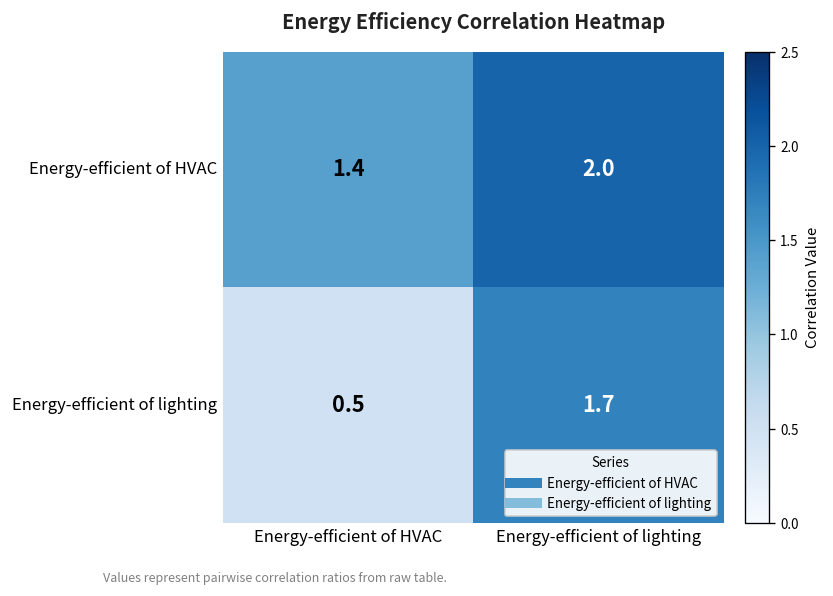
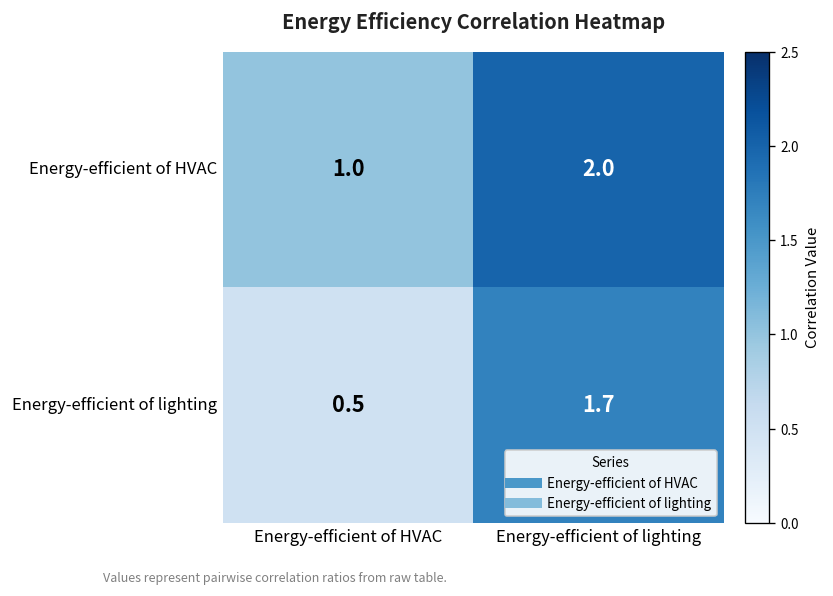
Energy-efficient of HVAC, Energy-efficient of HVAC: 1.4 -> 1.0
